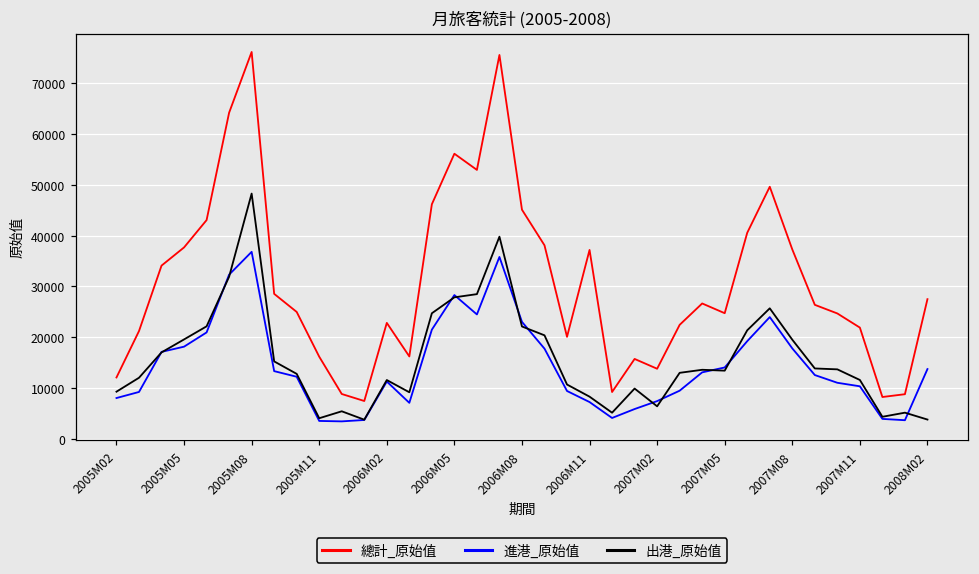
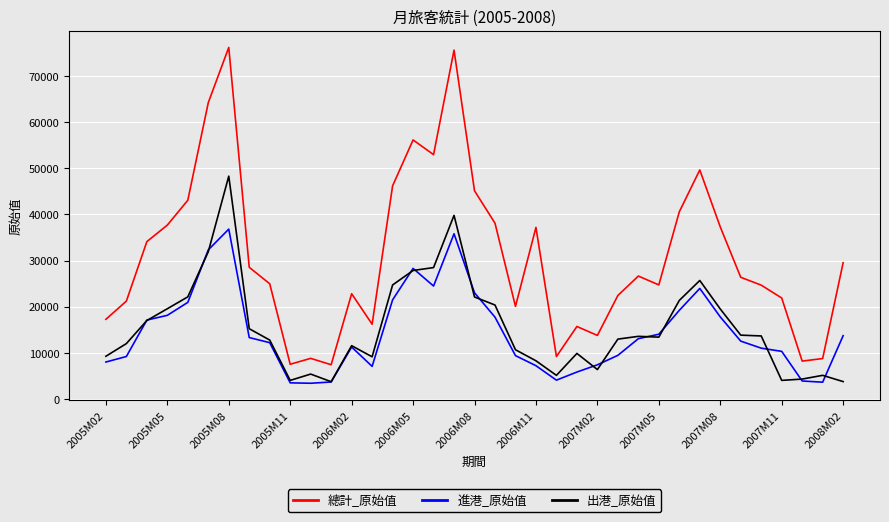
總計_原始值, 2005M02: 12000 -> 17000
總計_原始值, 2005M11: 16000 -> 8000
出港_原始值, 2007M11: 12000 -> 4000
總計_原始值, 2008M02: 27000 -> 30000
